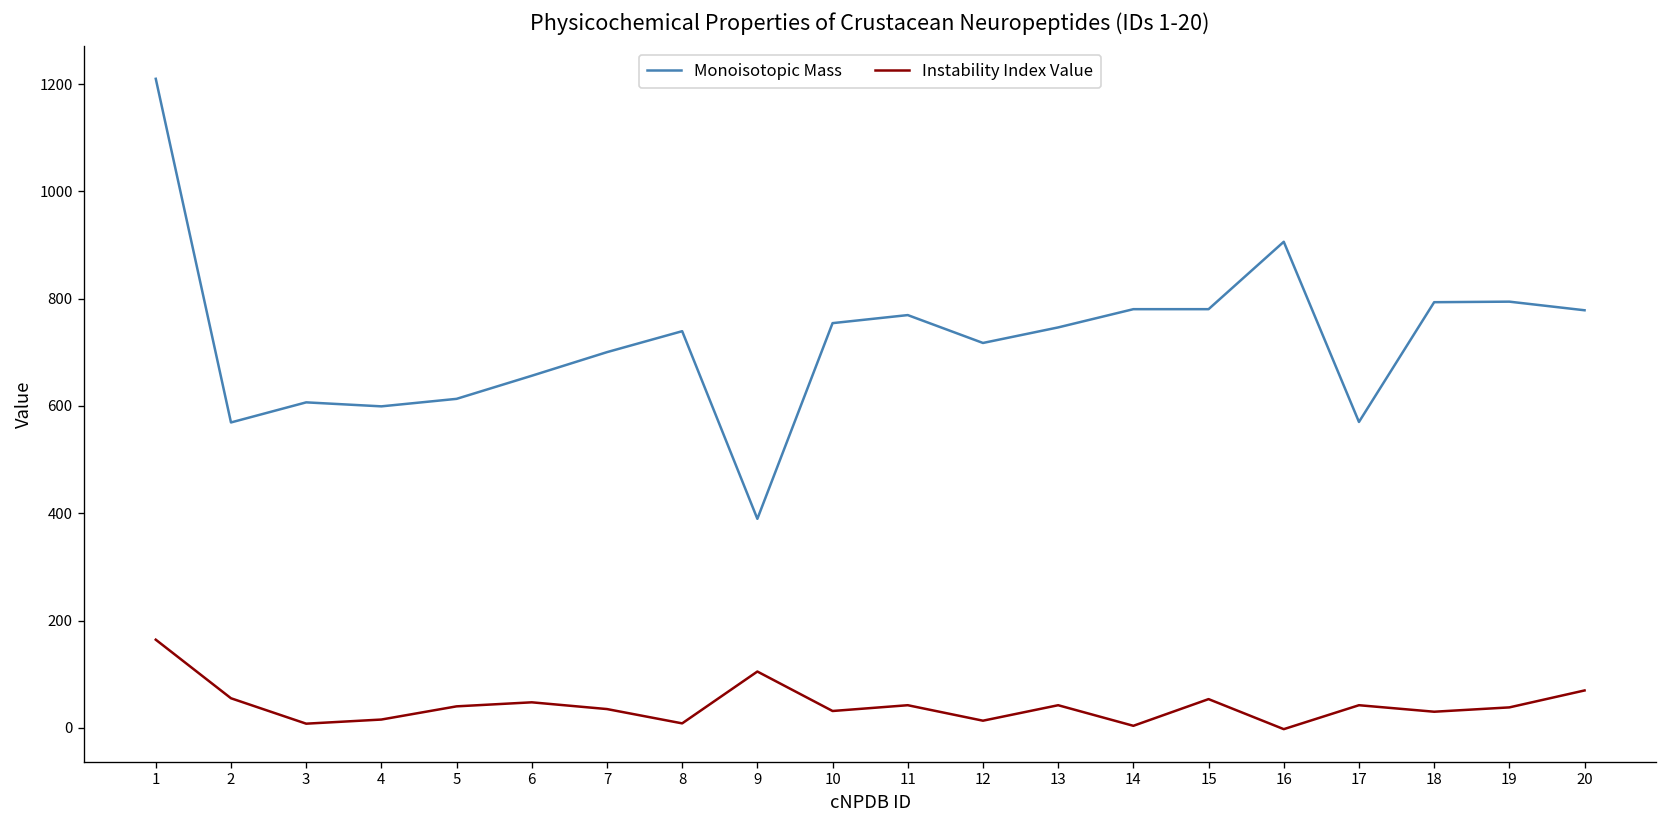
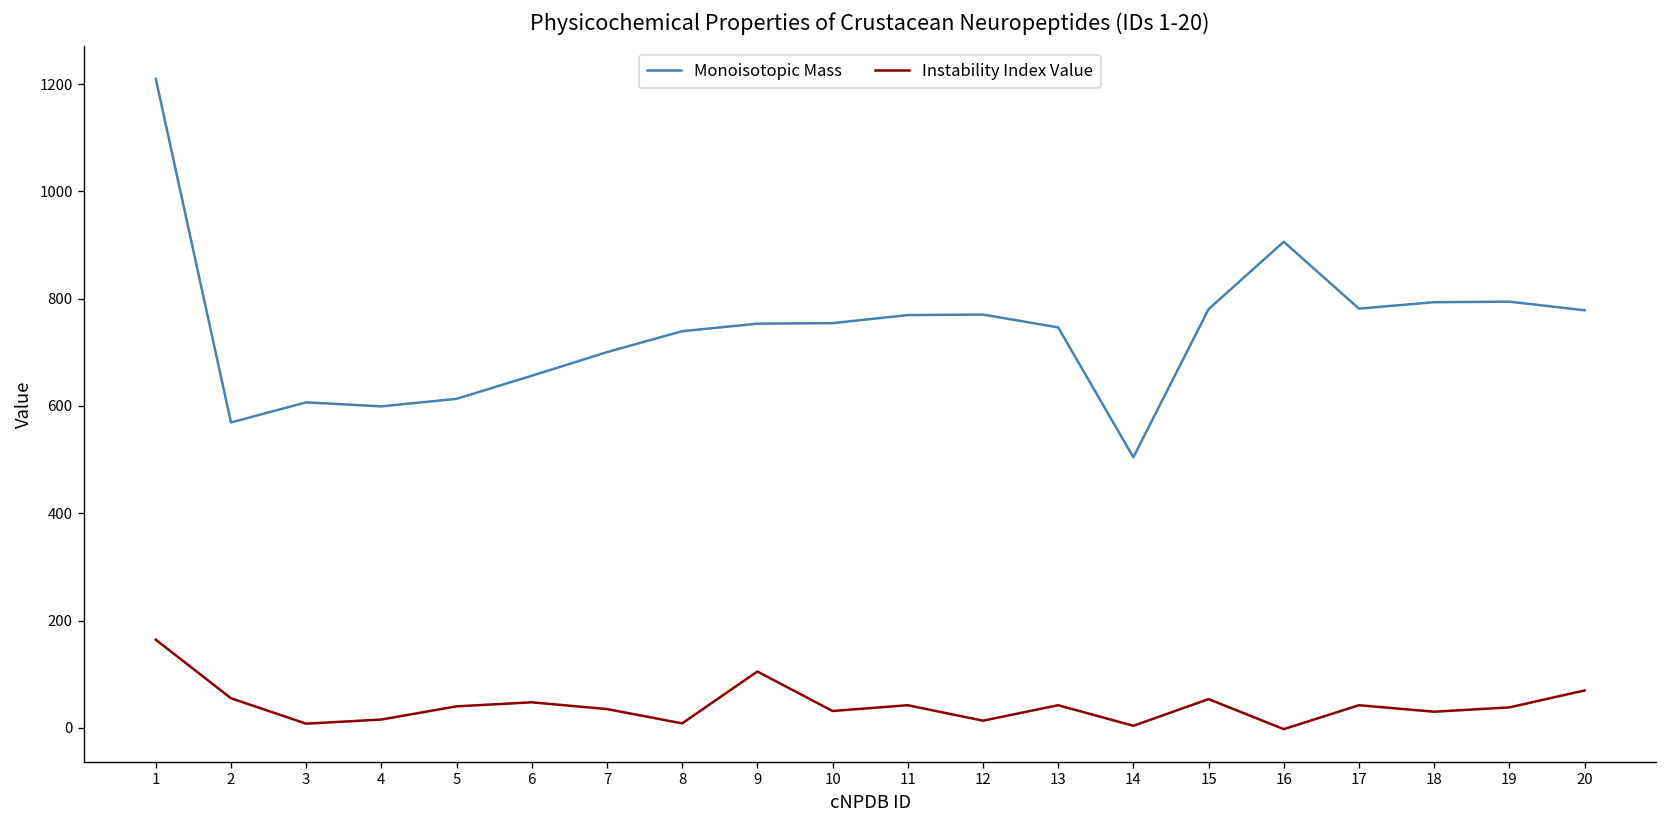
Monoisotopic Mass, 9: 390 -> 750
Monoisotopic Mass, 12: 720 -> 770
Monoisotopic Mass, 14: 780 -> 500
Monoisotopic Mass, 17: 570 -> 780
